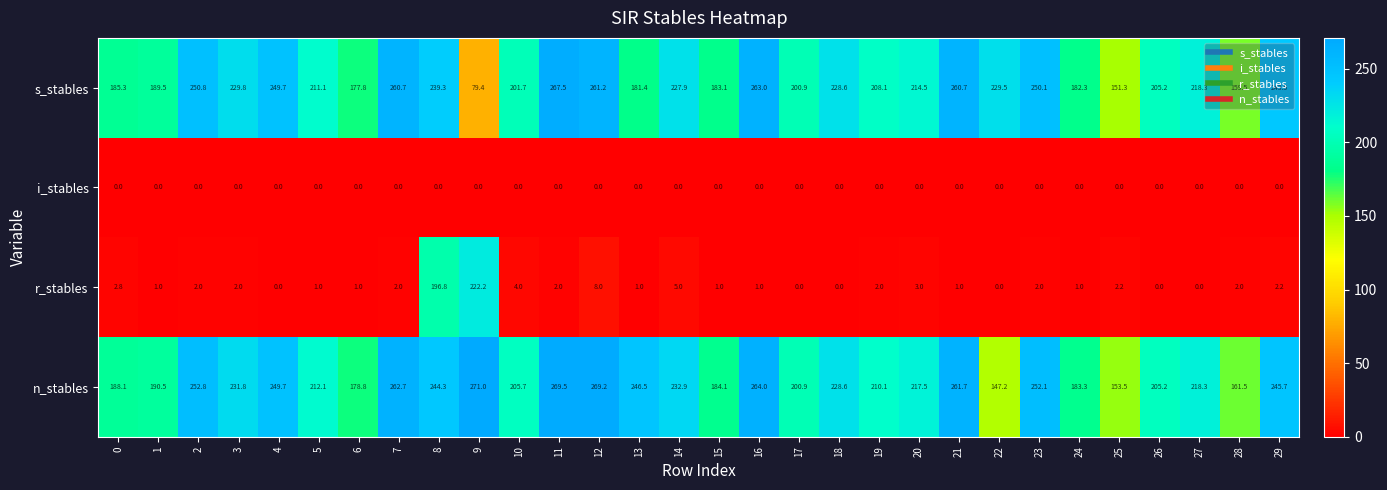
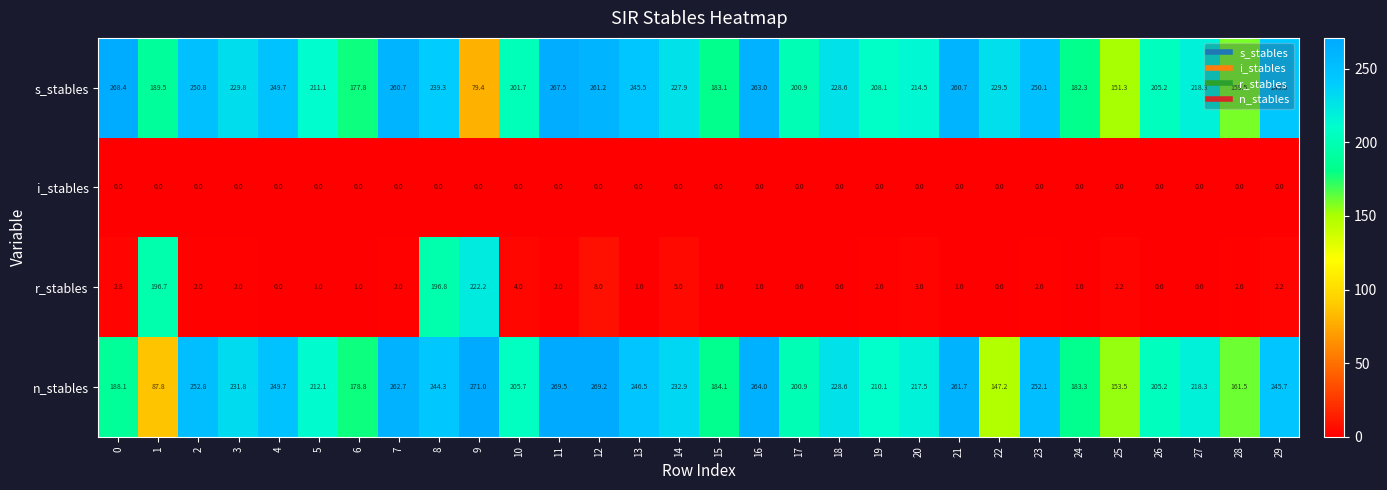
s_stables, 0: 185.3 -> 268.4
s_stables, 13: 181.4 -> 245.5
r_stables, 1: 1.0 -> 196.7
n_stables, 1: 190.5 -> 87.8
